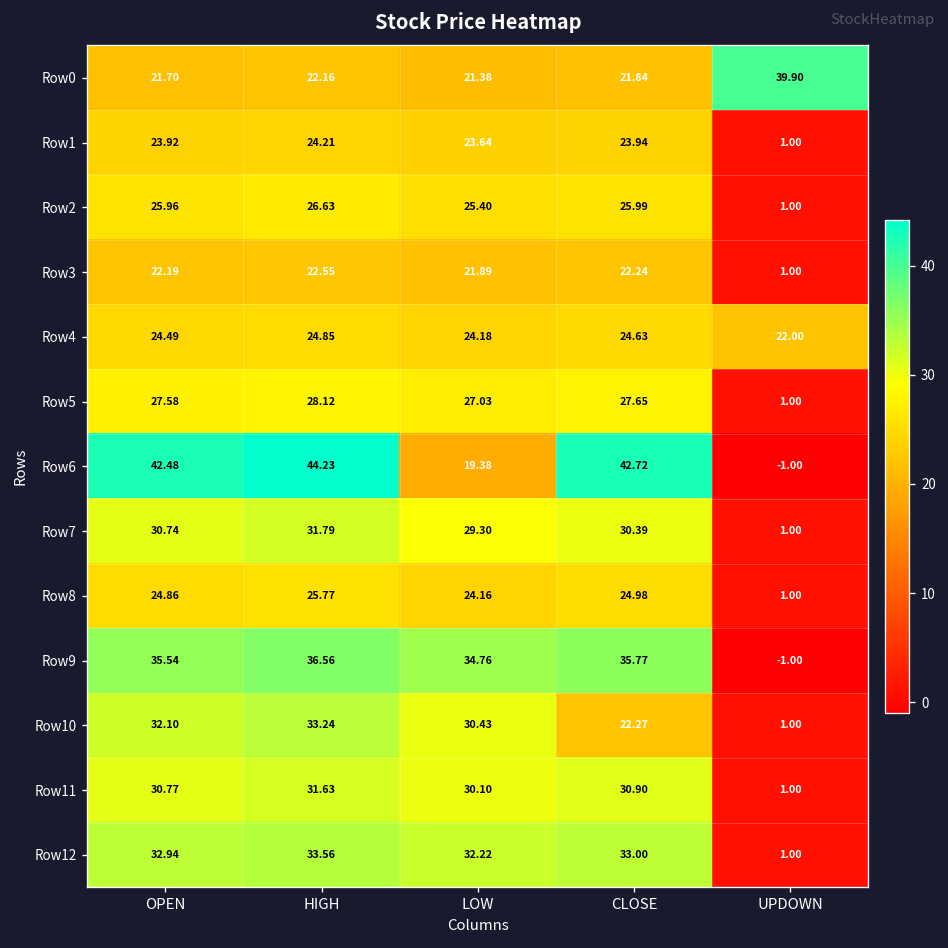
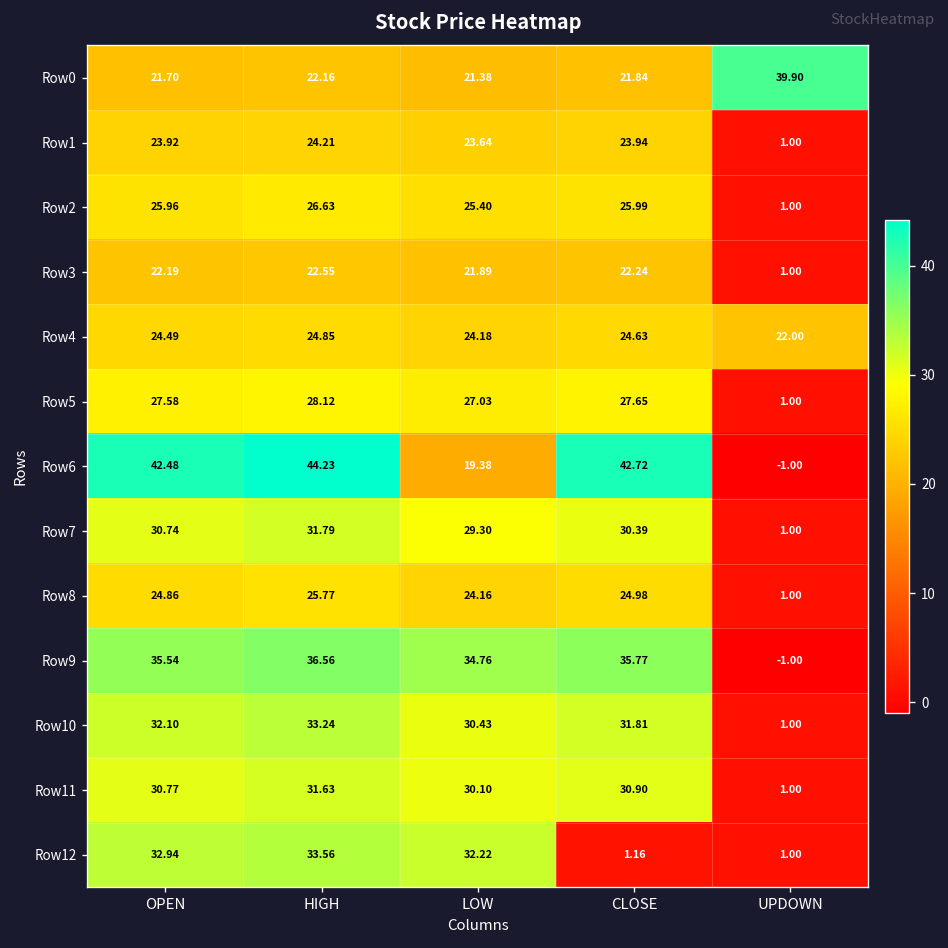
Row10, CLOSE: 22.27 -> 31.81
Row12, CLOSE: 33.00 -> 1.16
